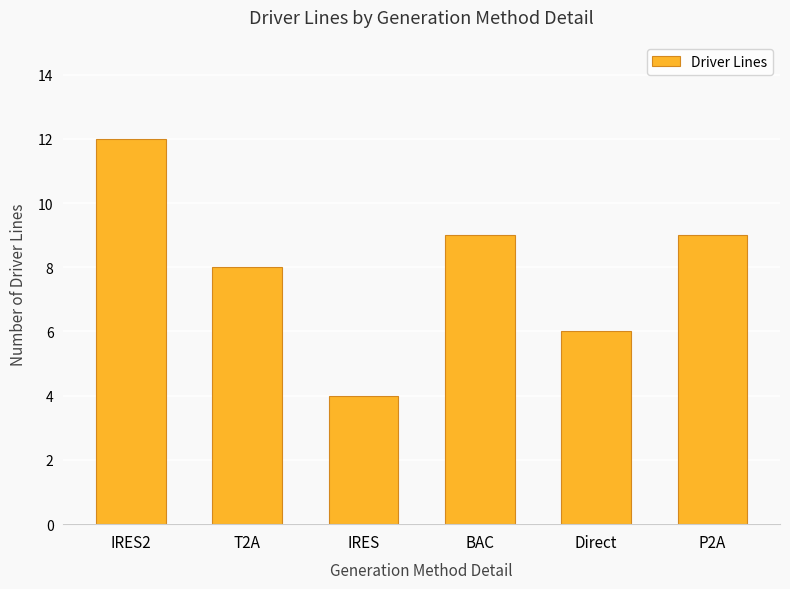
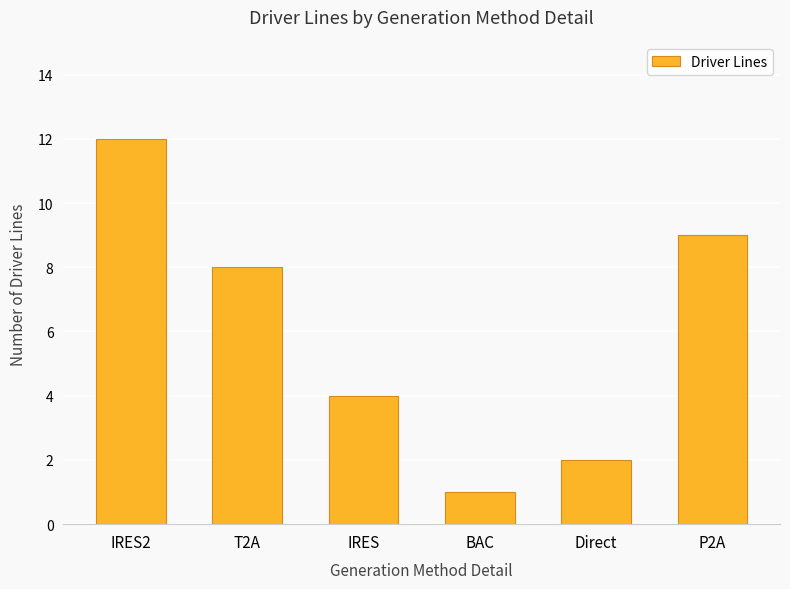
BAC: 9 -> 1
Direct: 6 -> 2
